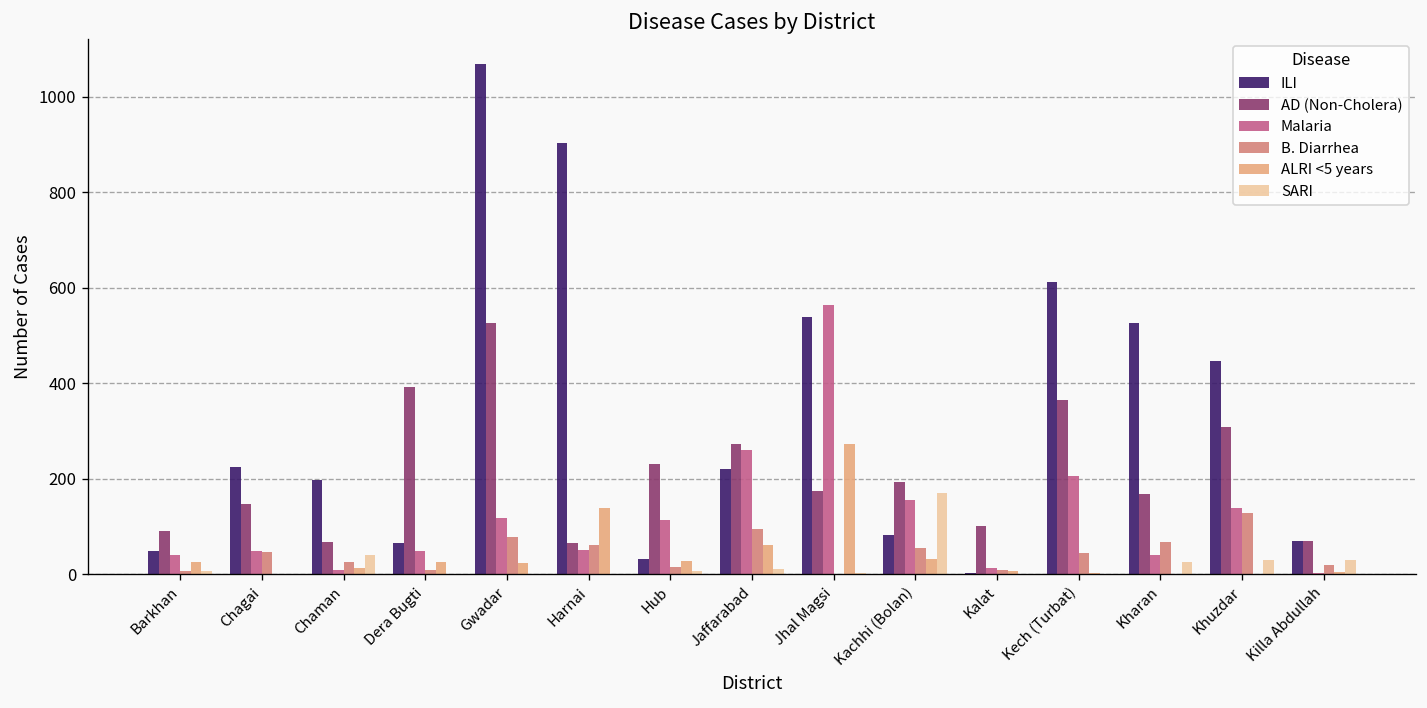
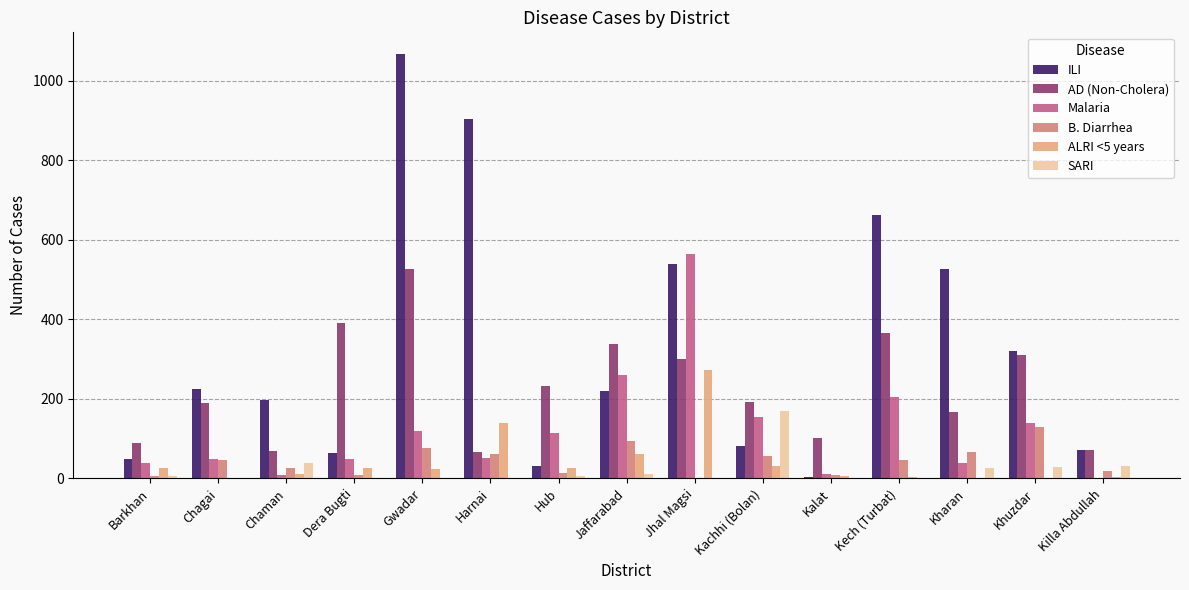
AD (Non-Cholera), Chagai: 150 -> 190
AD (Non-Cholera), Jaffarabad: 270 -> 340
AD (Non-Cholera), Jhal Magsi: 170 -> 300
ILI, Kech (Turbat): 610 -> 660
ILI, Khuzdar: 450 -> 320
